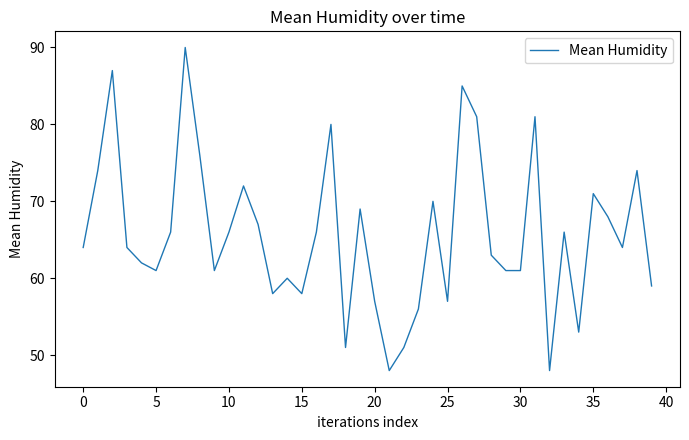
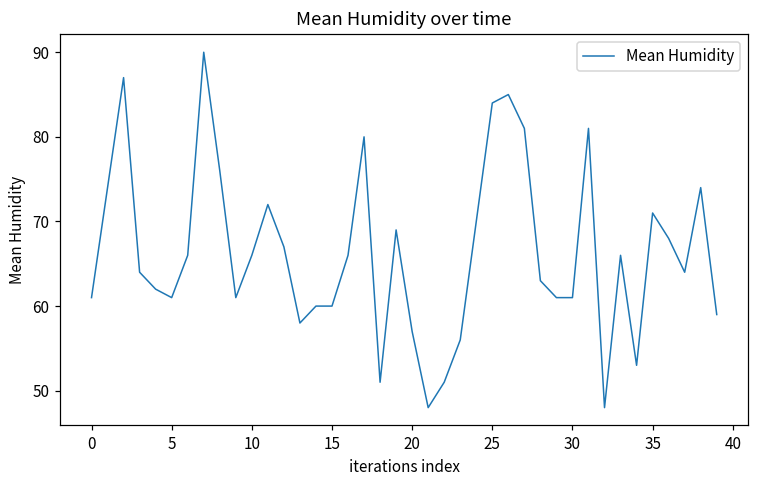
0: 64 -> 61
15: 58 -> 60
25: 57 -> 84
